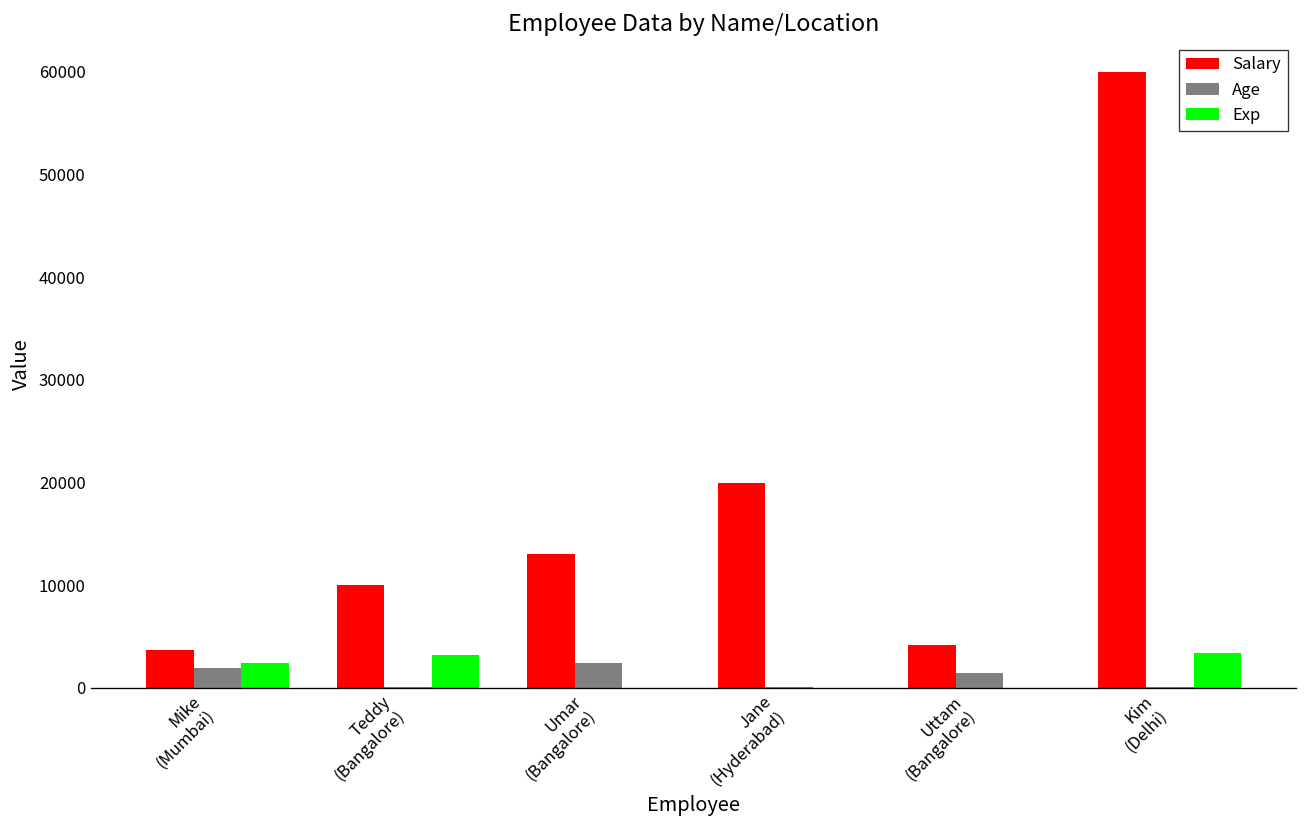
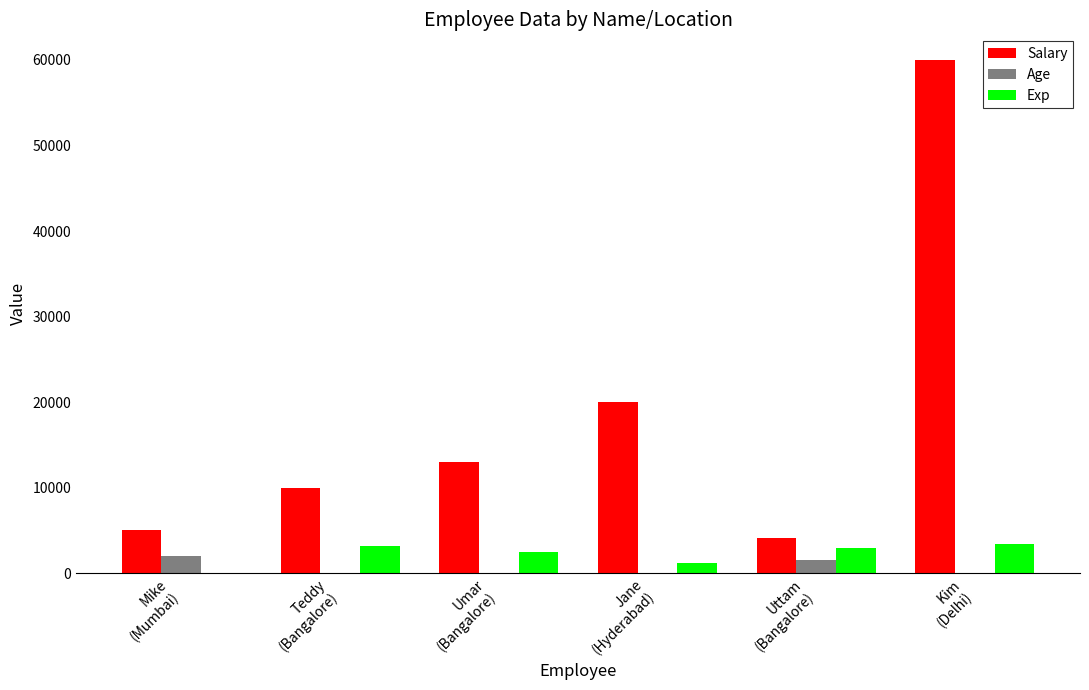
Salary, Mike (Mumbai): 4000 -> 5000
Exp, Mike (Mumbai): 2000 -> 0
Age, Umar (Bangalore): 2000 -> 0
Exp, Umar (Bangalore): 0 -> 2000
Exp, Jane (Hyderabad): 0 -> 1000
Exp, Uttam (Bangalore): 0 -> 3000
